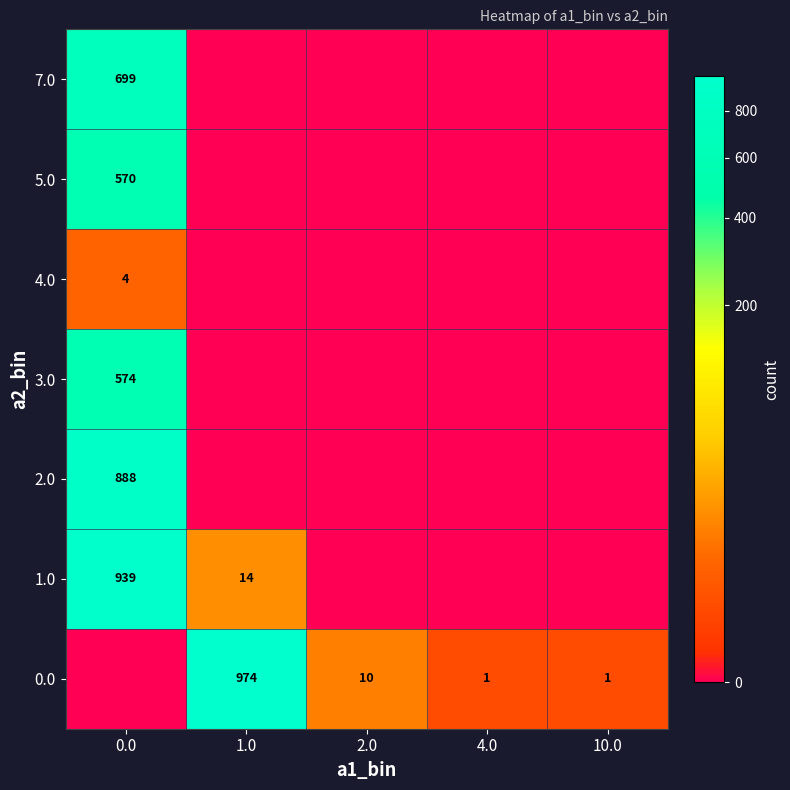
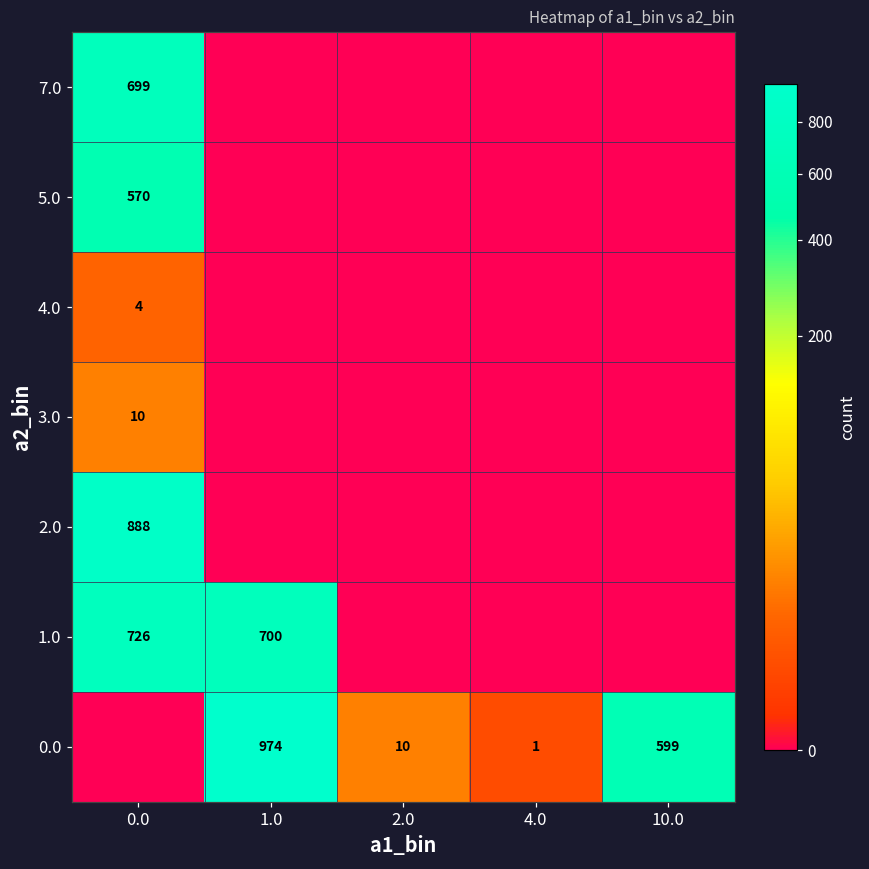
3.0, 0.0: 574 -> 10
1.0, 0.0: 939 -> 726
1.0, 1.0: 14 -> 700
0.0, 10.0: 1 -> 599
